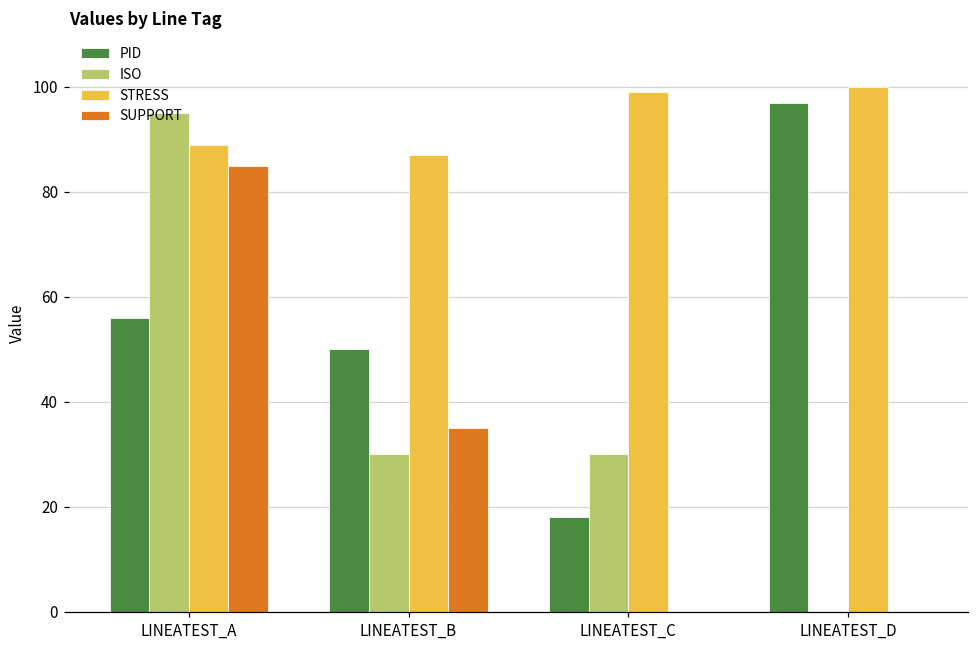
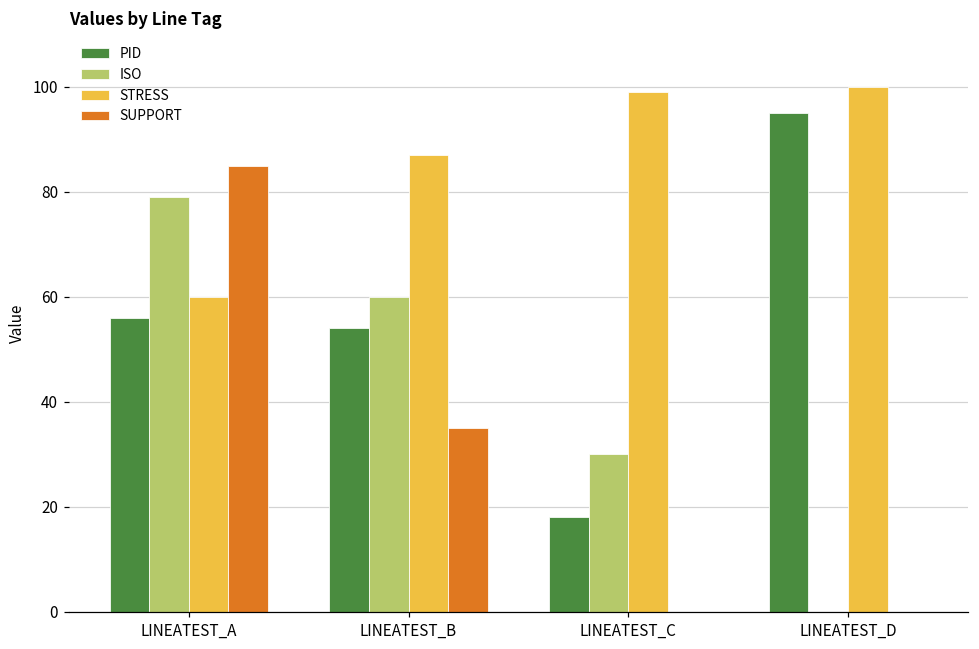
ISO, LINEATEST_A: 95 -> 79
STRESS, LINEATEST_A: 89 -> 60
PID, LINEATEST_B: 50 -> 54
ISO, LINEATEST_B: 30 -> 60
PID, LINEATEST_D: 97 -> 95
